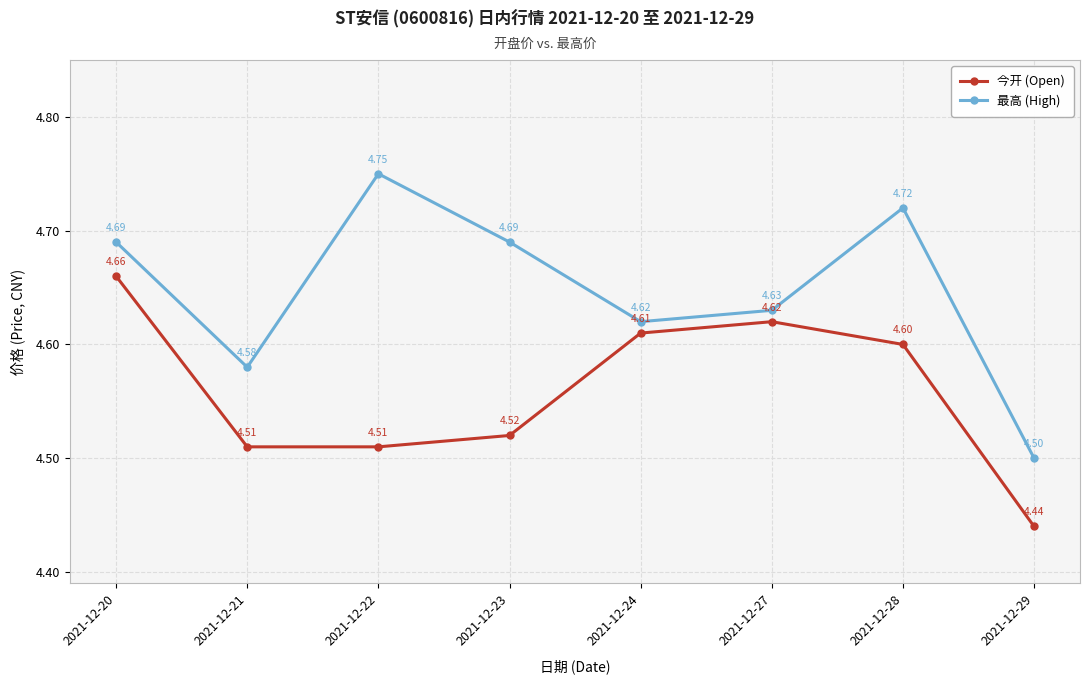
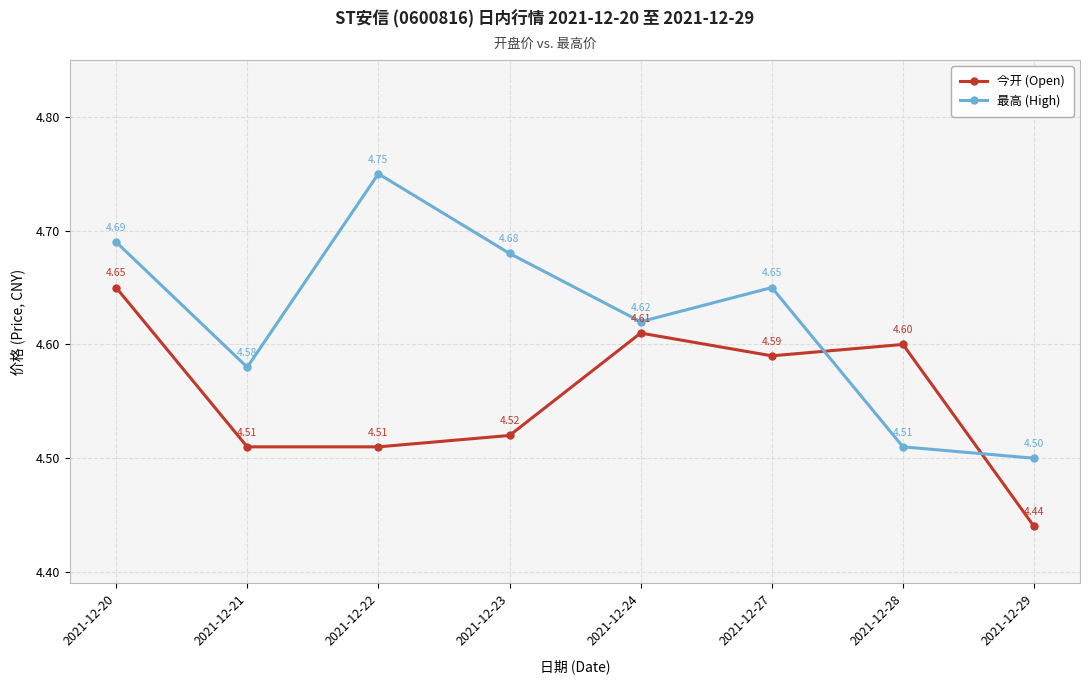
今开 (Open), 2021-12-20: 4.66 -> 4.65
最高 (High), 2021-12-23: 4.69 -> 4.68
今开 (Open), 2021-12-27: 4.62 -> 4.59
最高 (High), 2021-12-27: 4.63 -> 4.65
最高 (High), 2021-12-28: 4.72 -> 4.51
